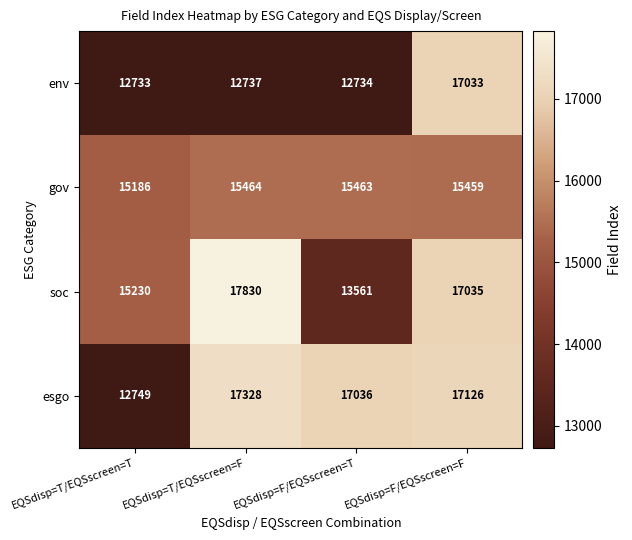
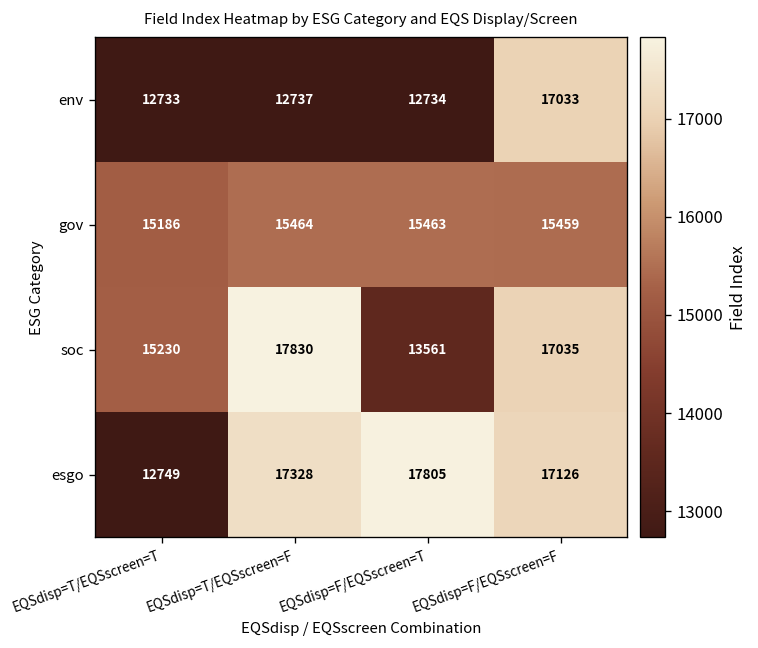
esgo, EQSdisp=F/EQSscreen=T: 17036 -> 17805
